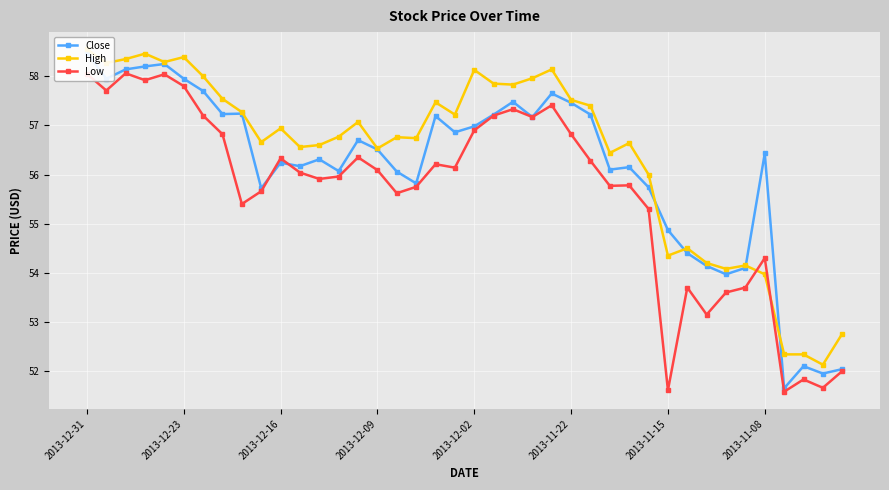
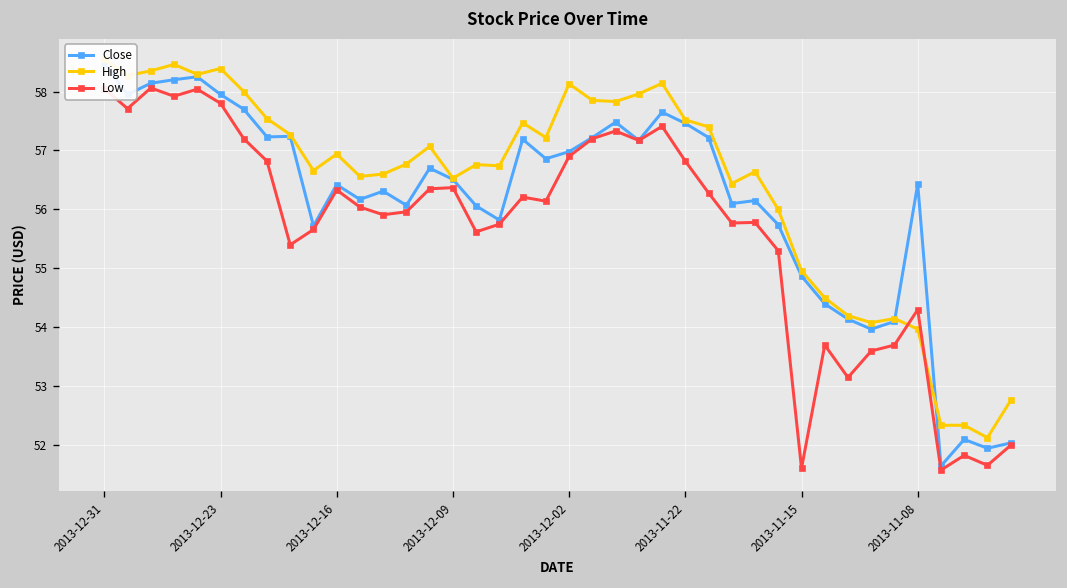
Close, 2013-12-16: 56.2 -> 56.4
Low, 2013-12-09: 56.1 -> 56.4
High, 2013-11-15: 54.4 -> 55.0
